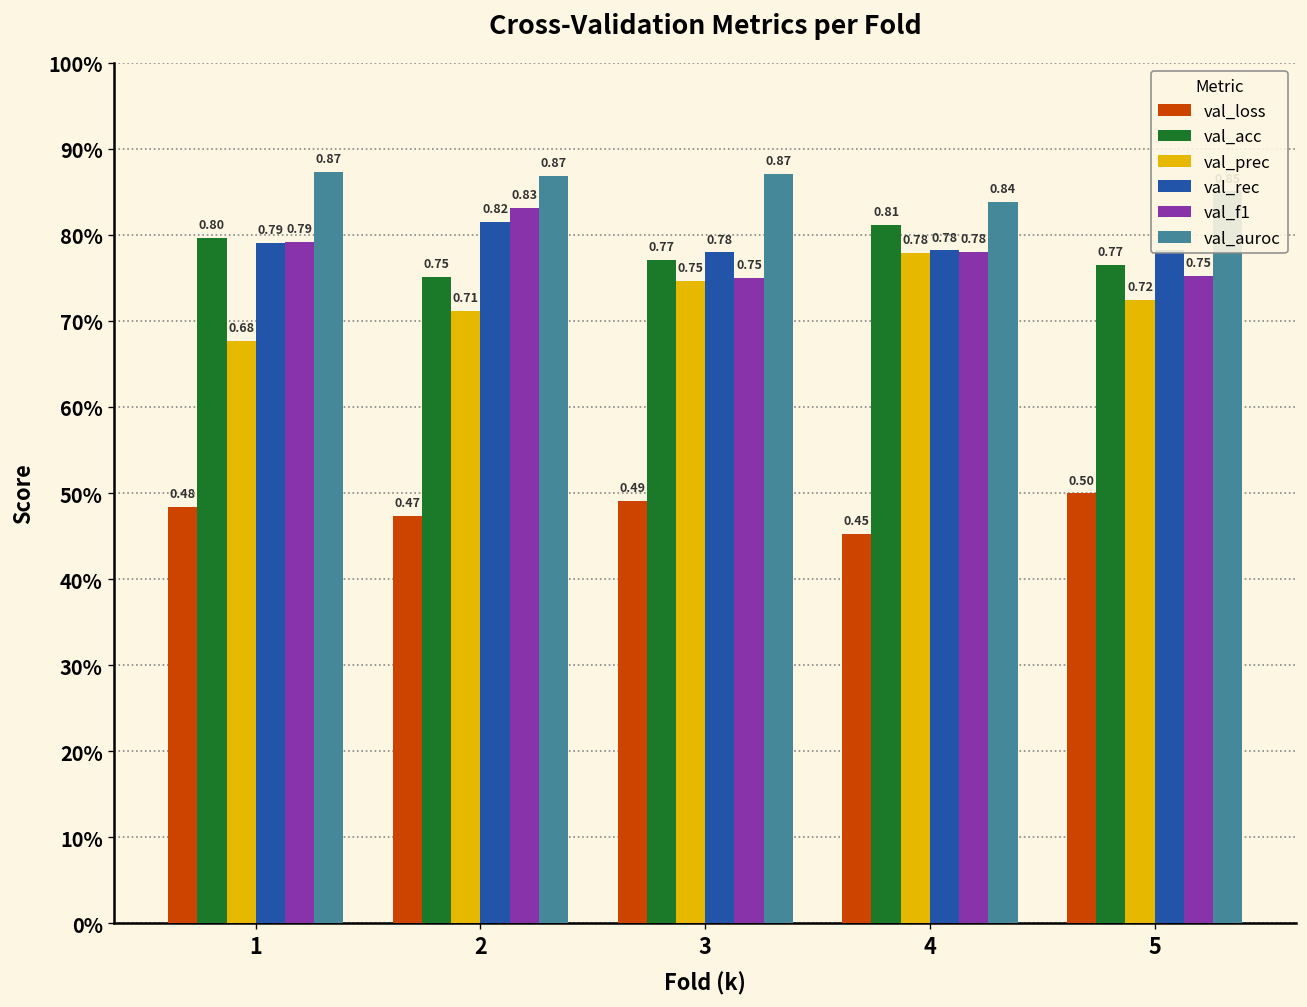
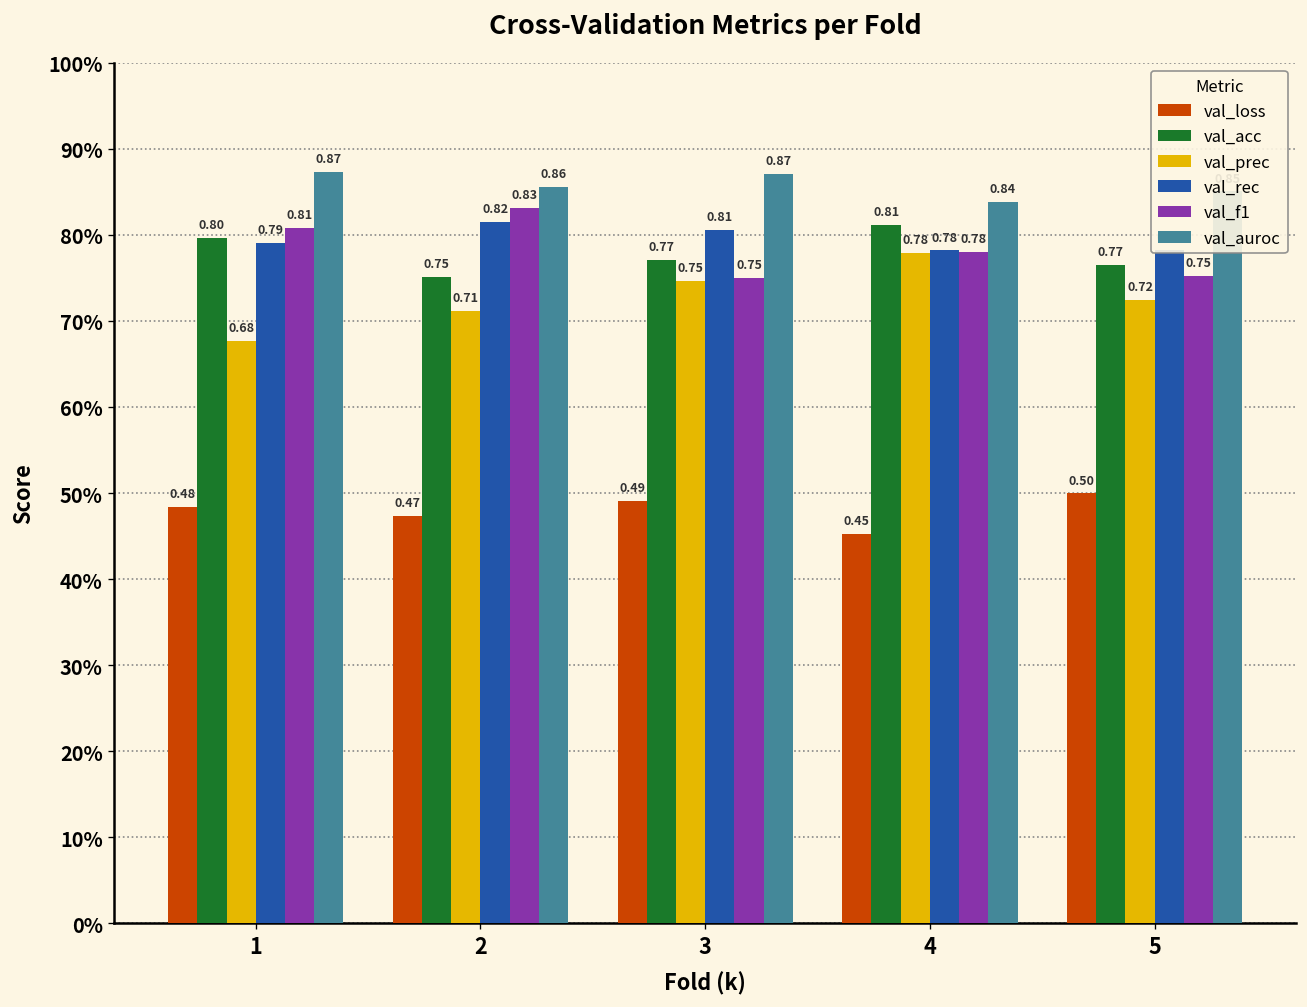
val_f1, 1: 0.79 -> 0.81
val_auroc, 2: 0.87 -> 0.86
val_rec, 3: 0.78 -> 0.81
